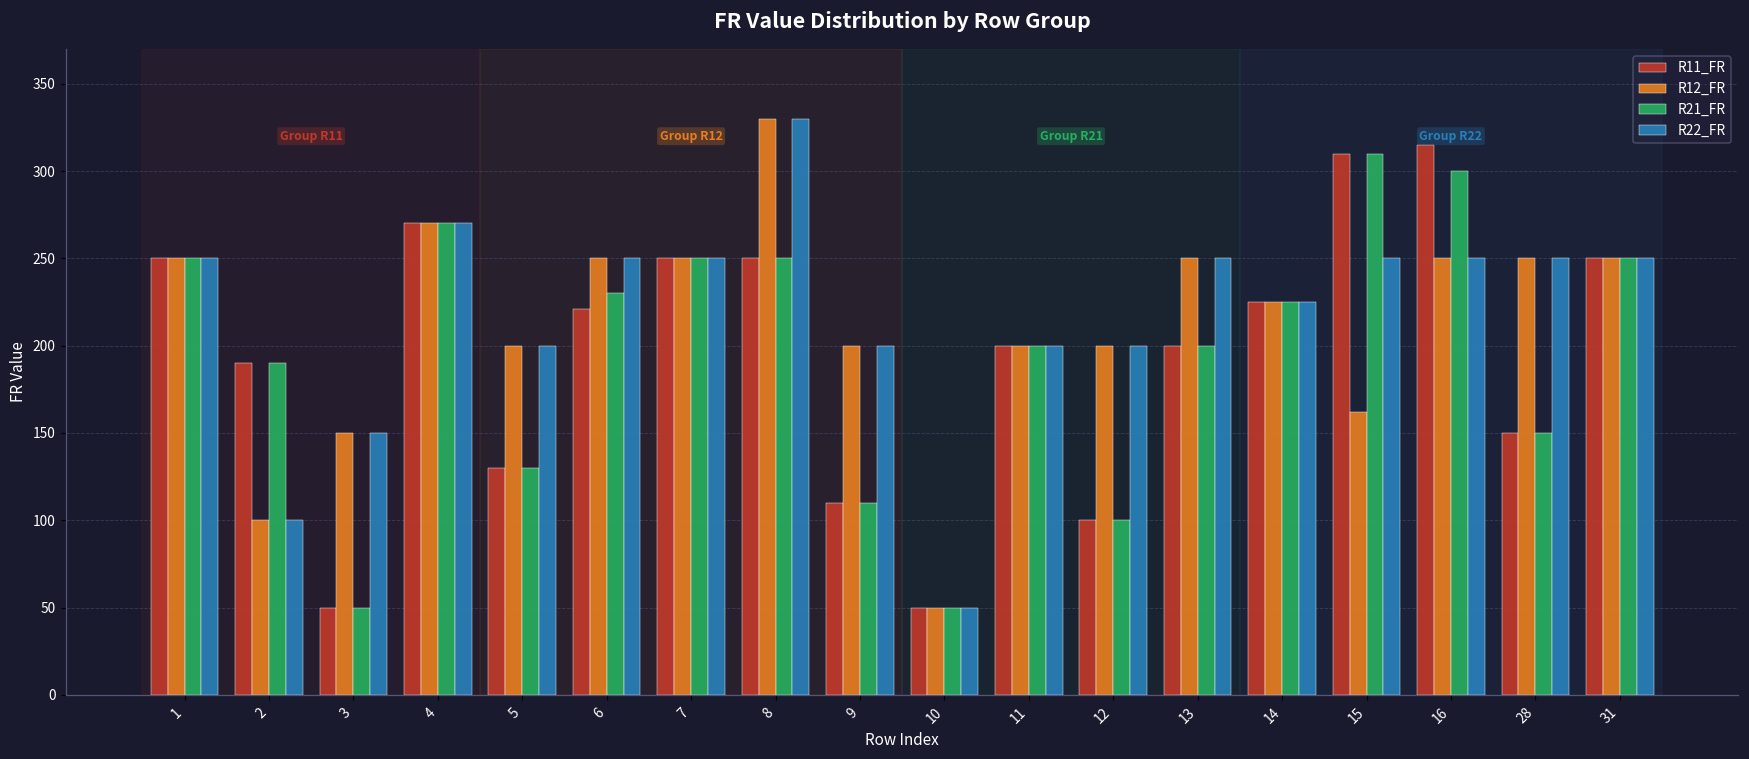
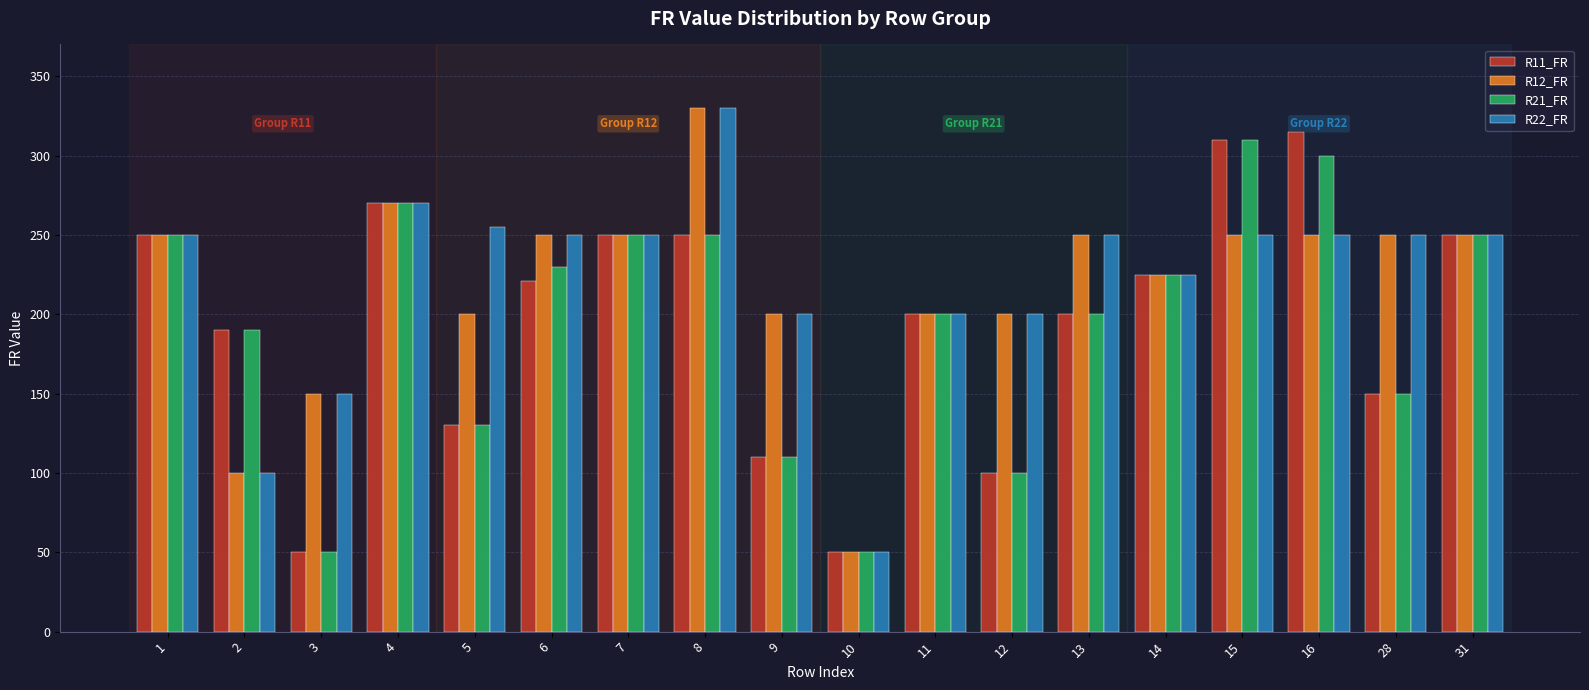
R22_FR, 5: 200 -> 255
R12_FR, 15: 162 -> 250
